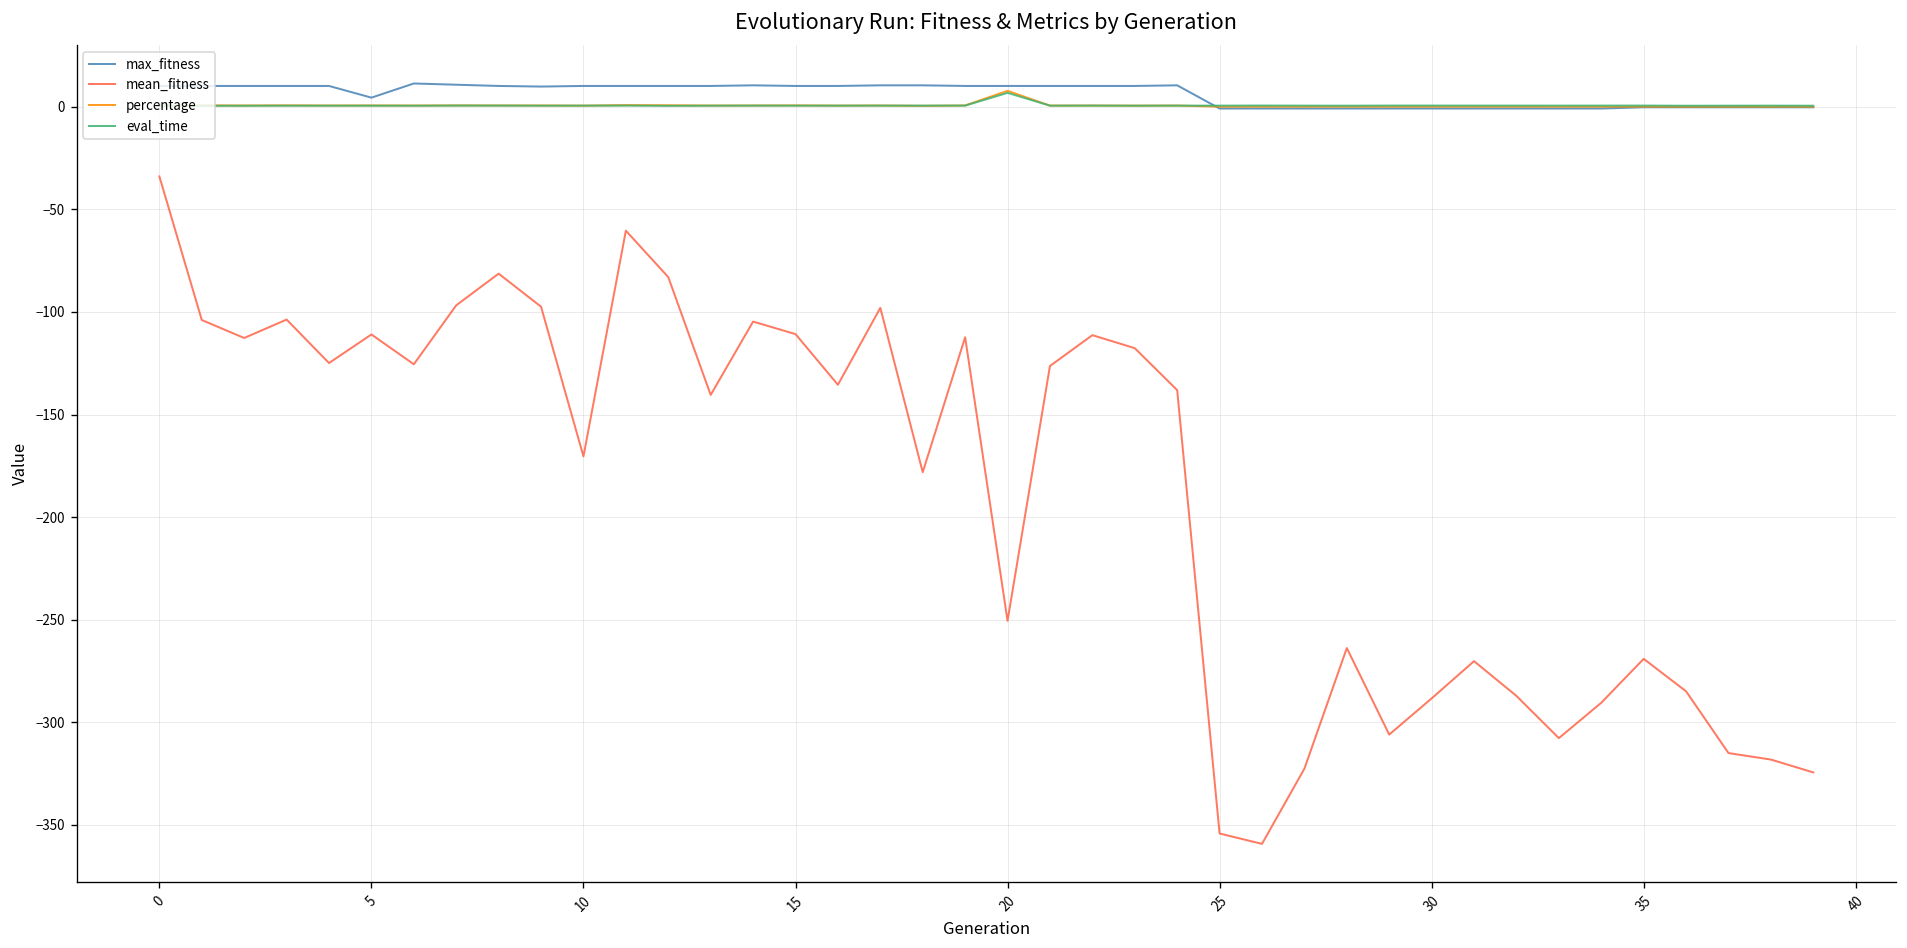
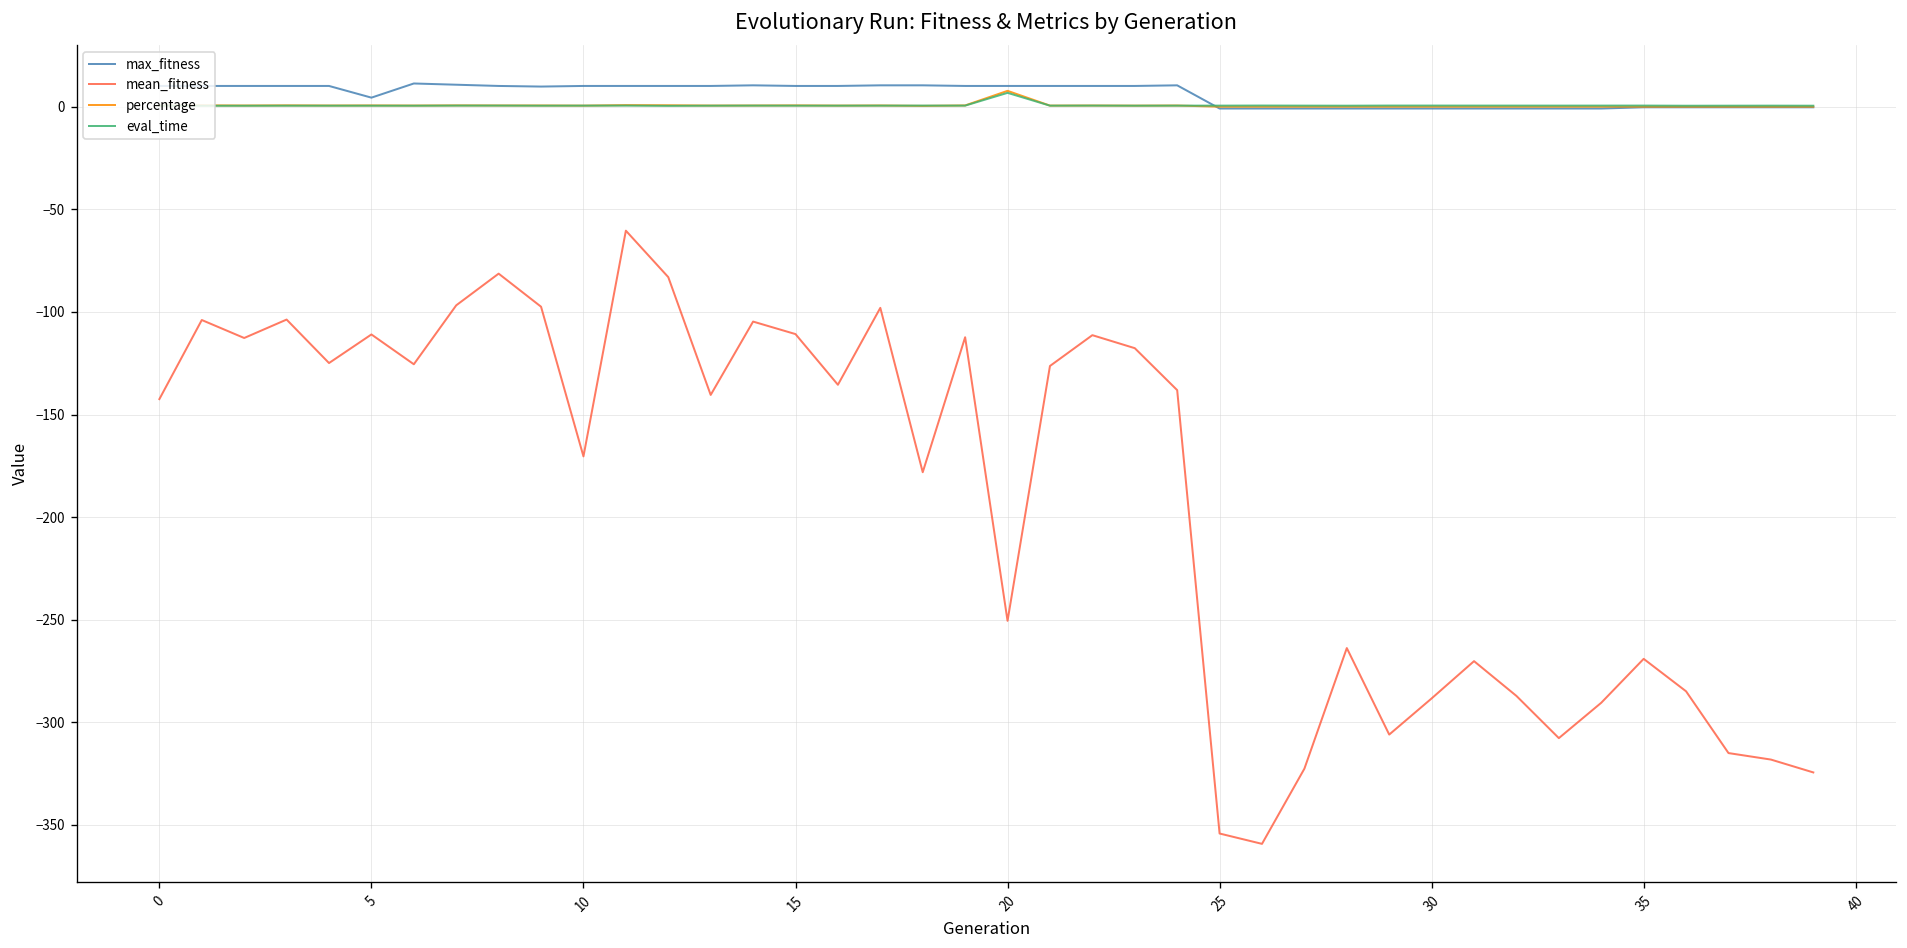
mean_fitness, 0: -34 -> -142
